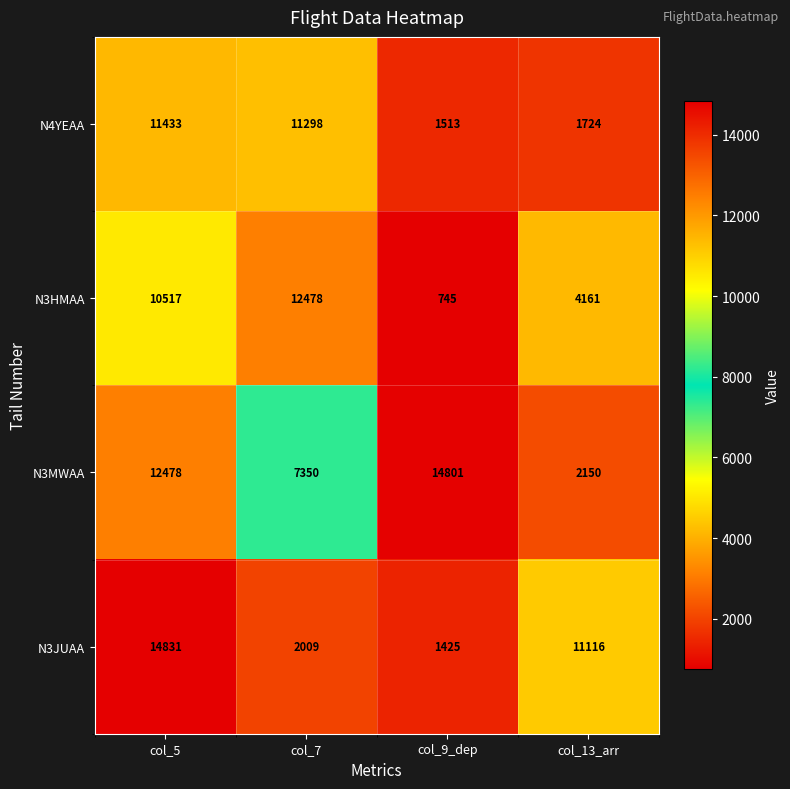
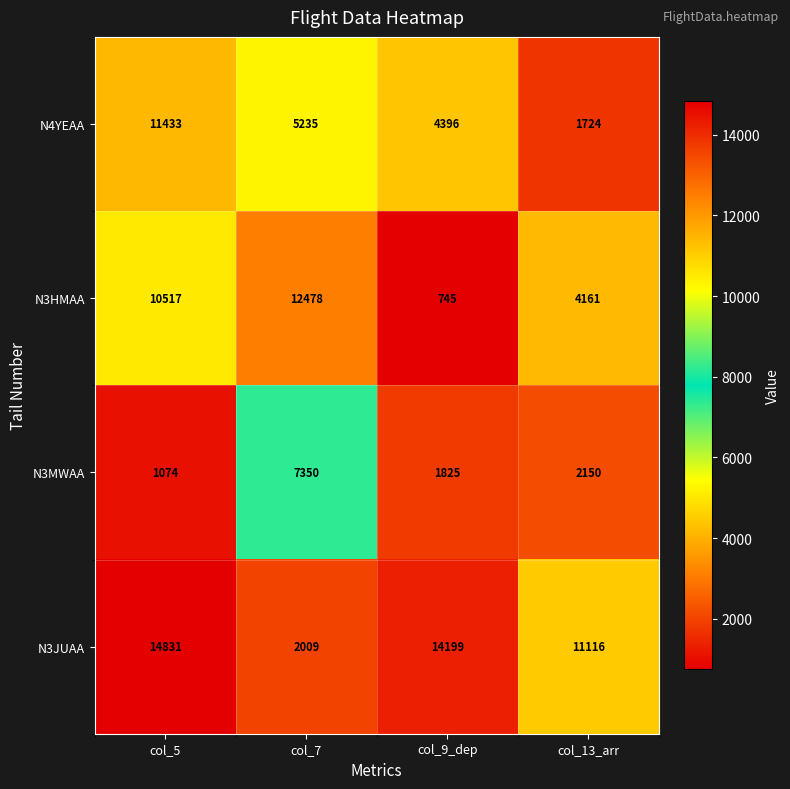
N4YEAA, col_7: 11298 -> 5235
N4YEAA, col_9_dep: 1513 -> 4396
N3MWAA, col_5: 12478 -> 1074
N3MWAA, col_9_dep: 14801 -> 1825
N3JUAA, col_9_dep: 1425 -> 14199
